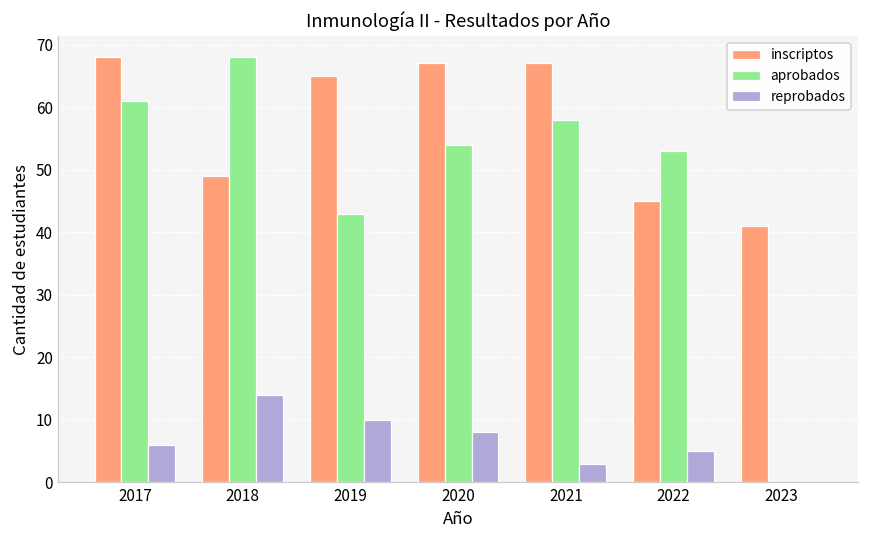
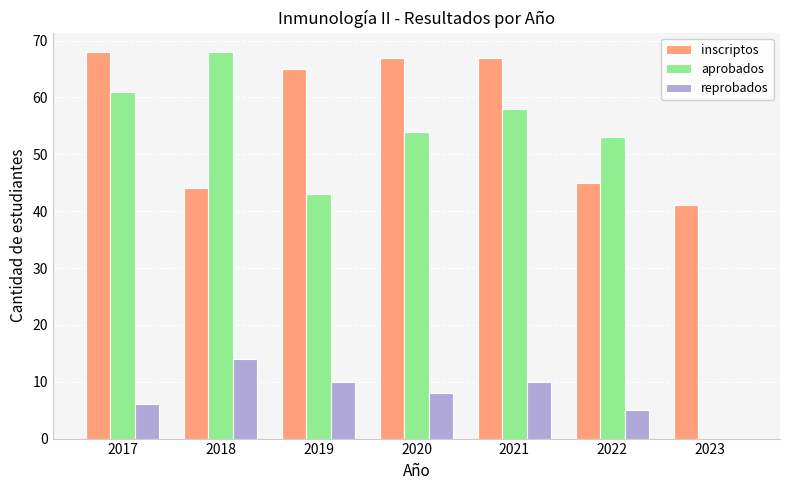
inscriptos, 2018: 49 -> 44
reprobados, 2021: 3 -> 10
